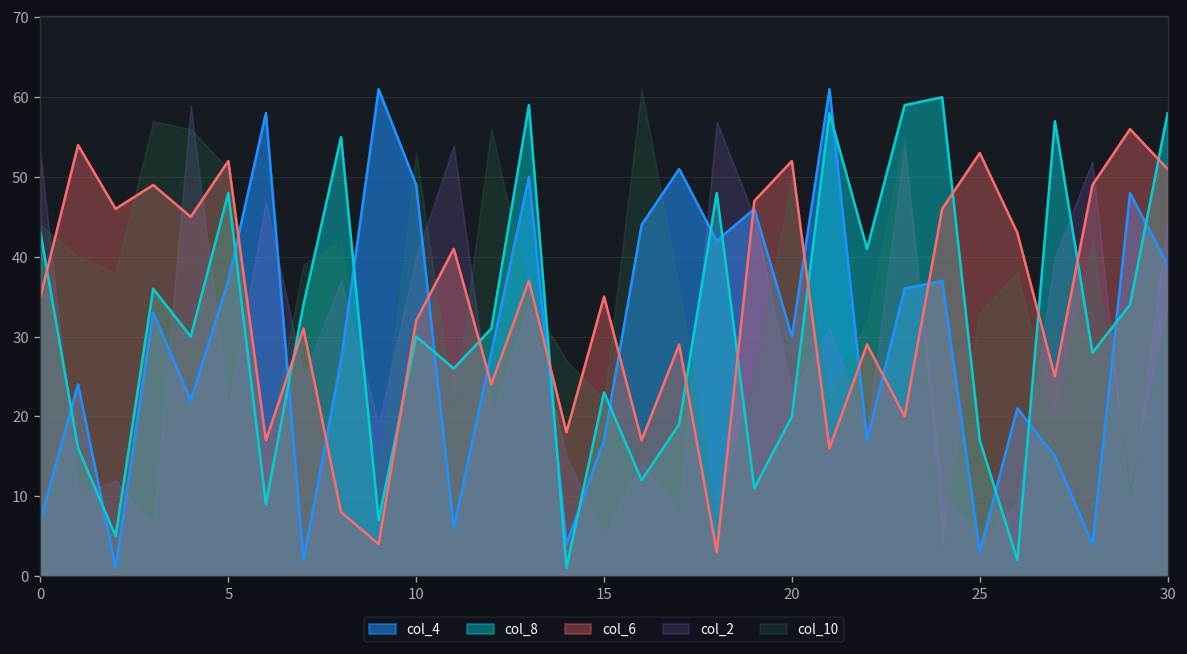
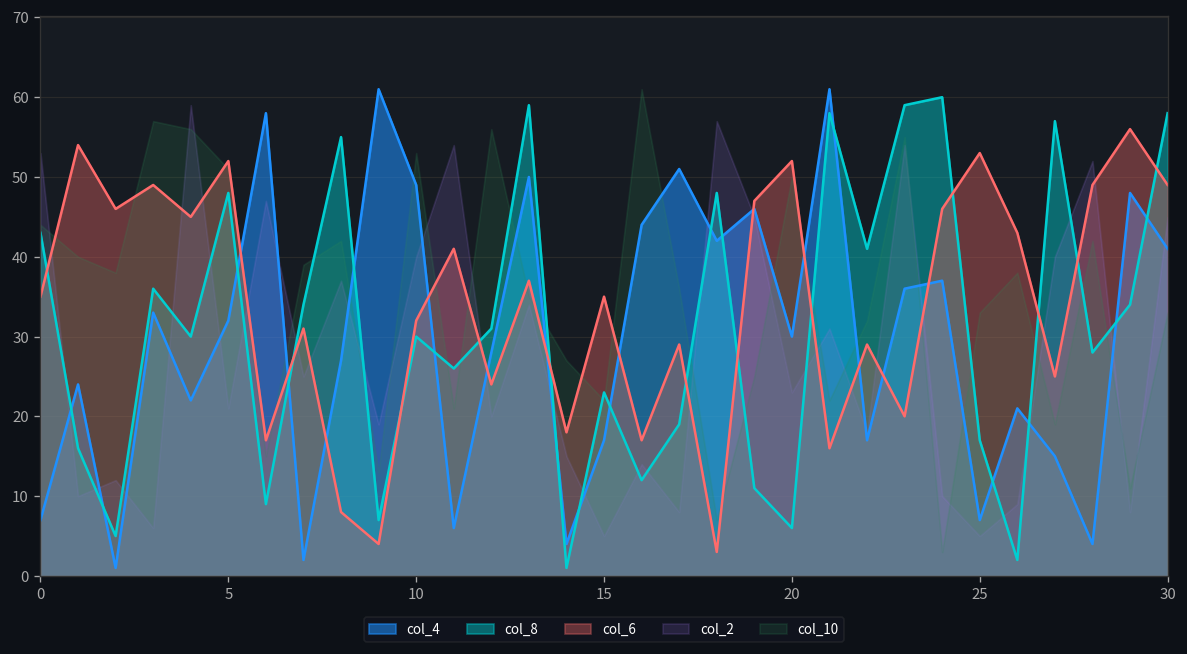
col_4, 5: 37 -> 32
col_8, 20: 20 -> 6
col_4, 25: 3 -> 7
col_4, 30: 39 -> 41
col_6, 30: 51 -> 49
